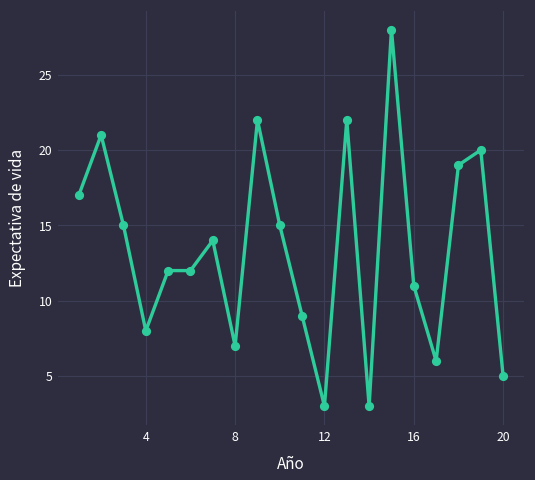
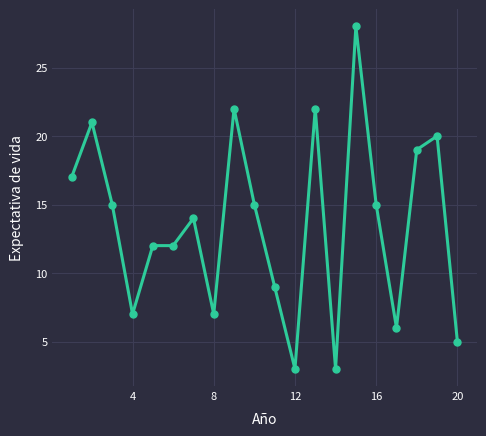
4: 8 -> 7
16: 11 -> 15
